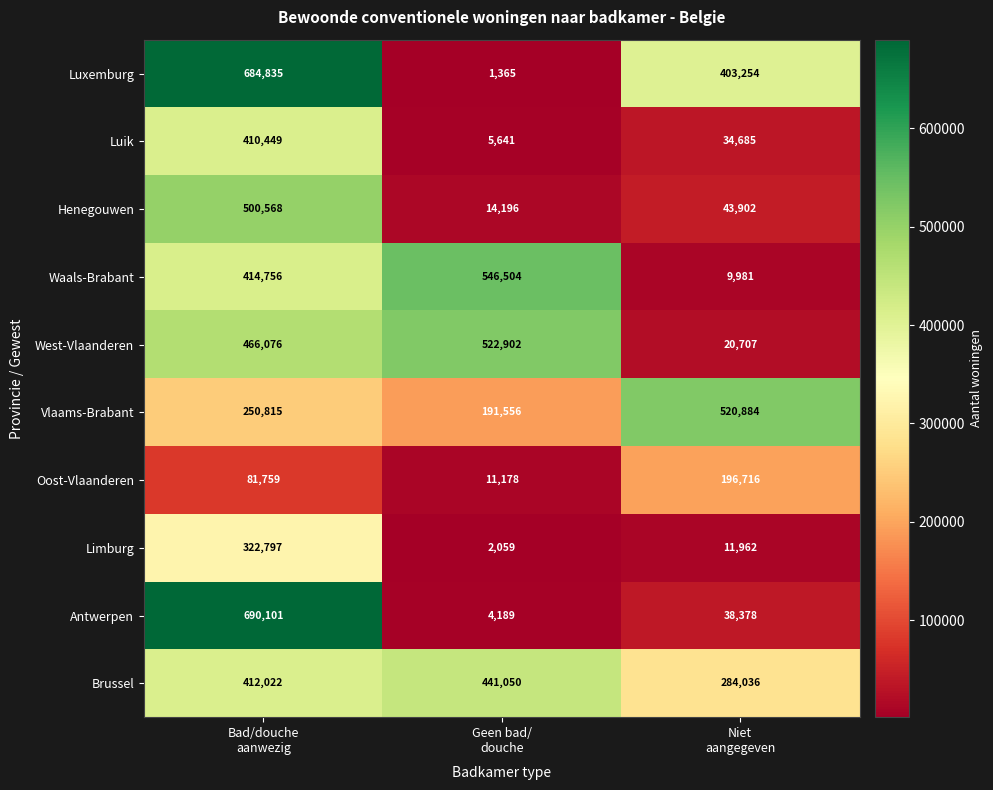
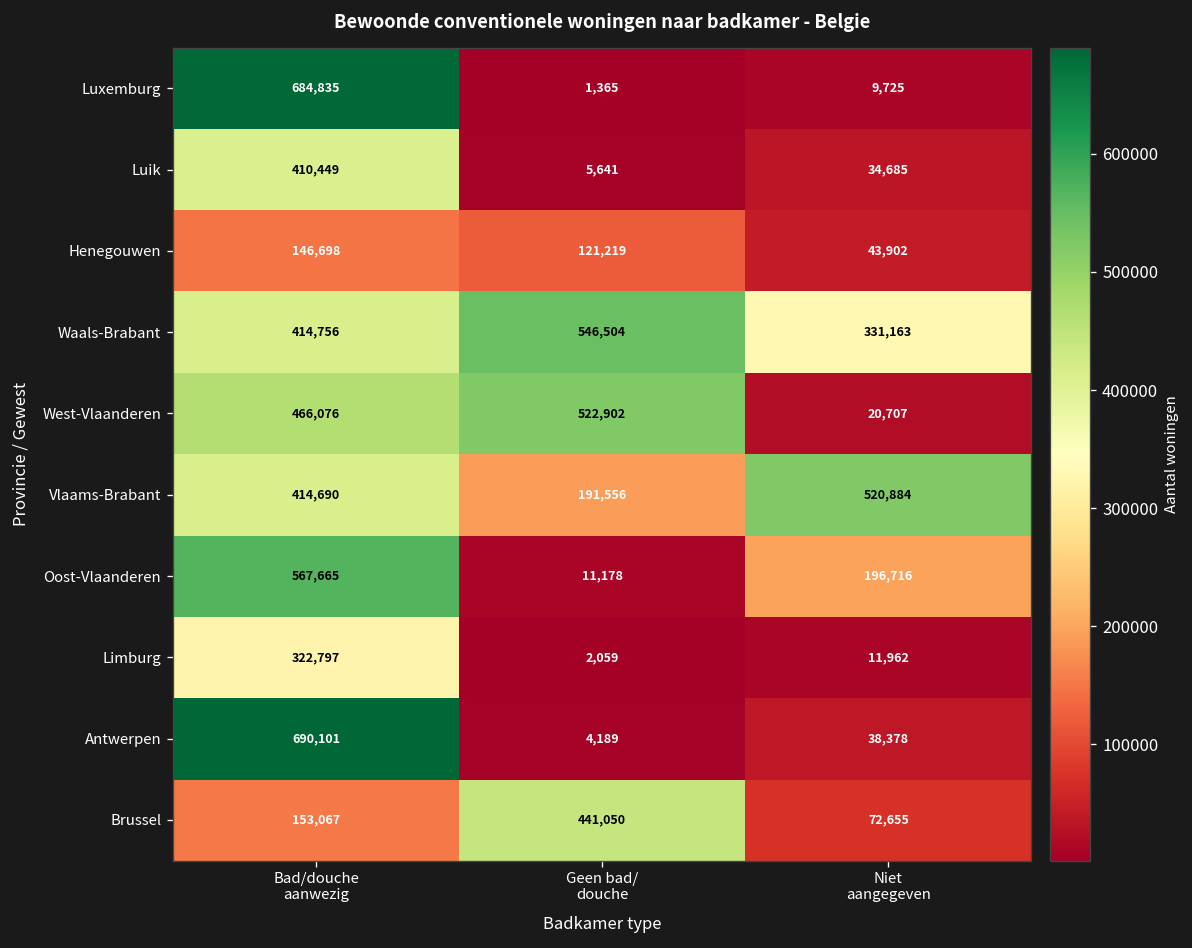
Luxemburg, Niet aangegeven: 403,254 -> 9,725
Henegouwen, Bad/douche aanwezig: 500,568 -> 146,698
Henegouwen, Geen bad/ douche: 14,196 -> 121,219
Waals-Brabant, Niet aangegeven: 9,981 -> 331,163
Vlaams-Brabant, Bad/douche aanwezig: 250,815 -> 414,690
Oost-Vlaanderen, Bad/douche aanwezig: 81,759 -> 567,665
Brussel, Bad/douche aanwezig: 412,022 -> 153,067
Brussel, Niet aangegeven: 284,036 -> 72,655
